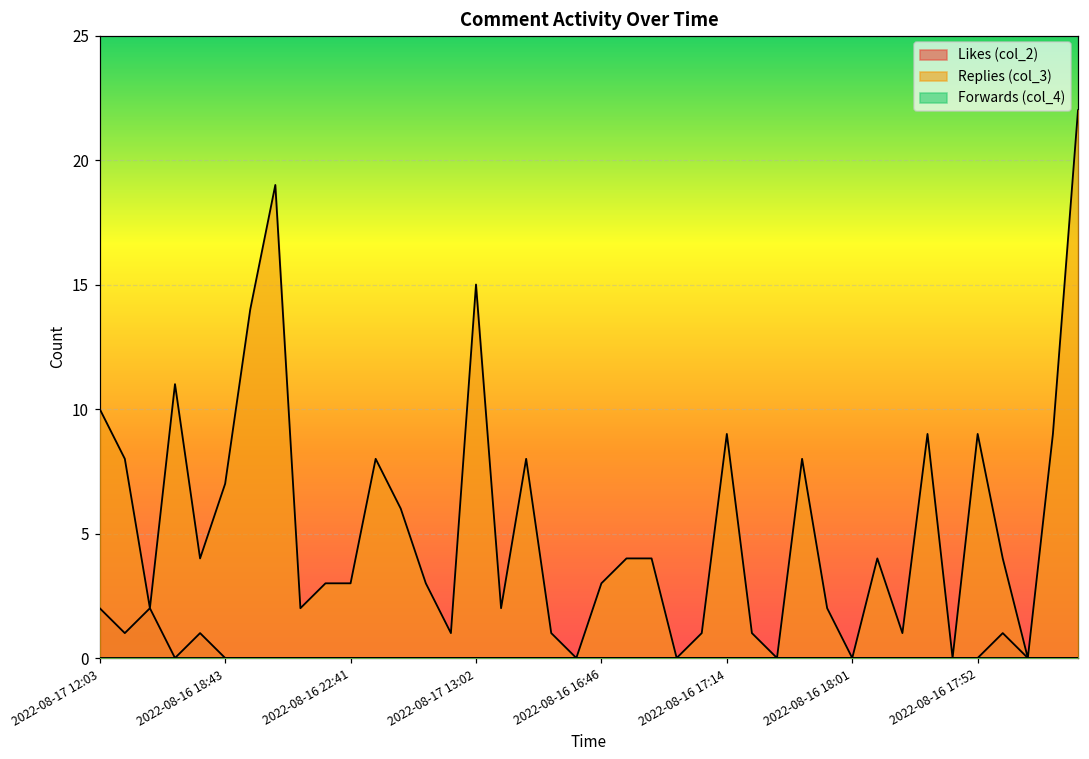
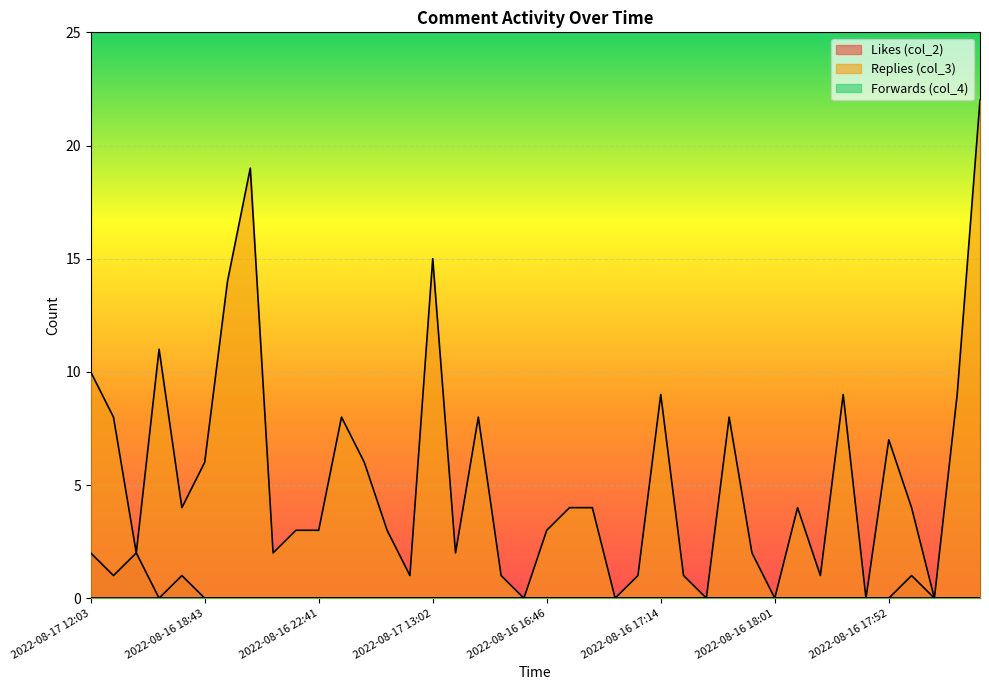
Replies (col_3), 2022-08-16 18:43: 7 -> 6
Replies (col_3), 2022-08-16 17:52: 9 -> 7
